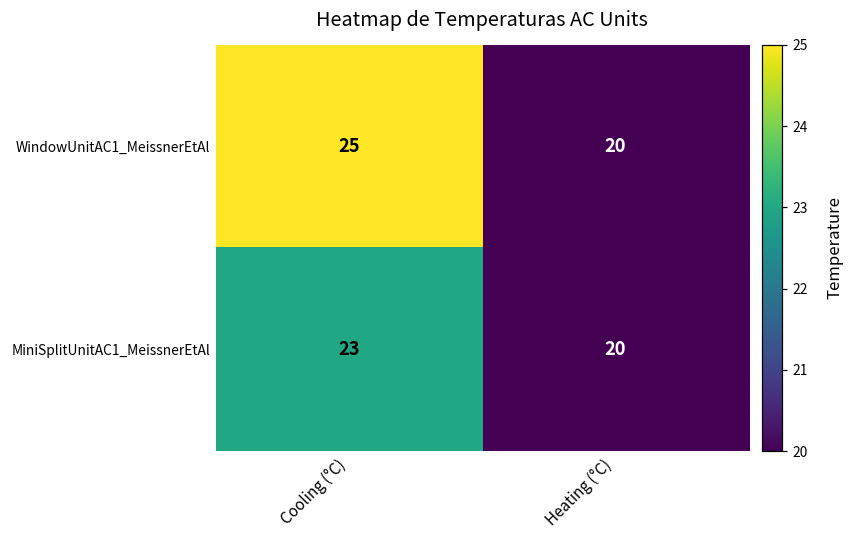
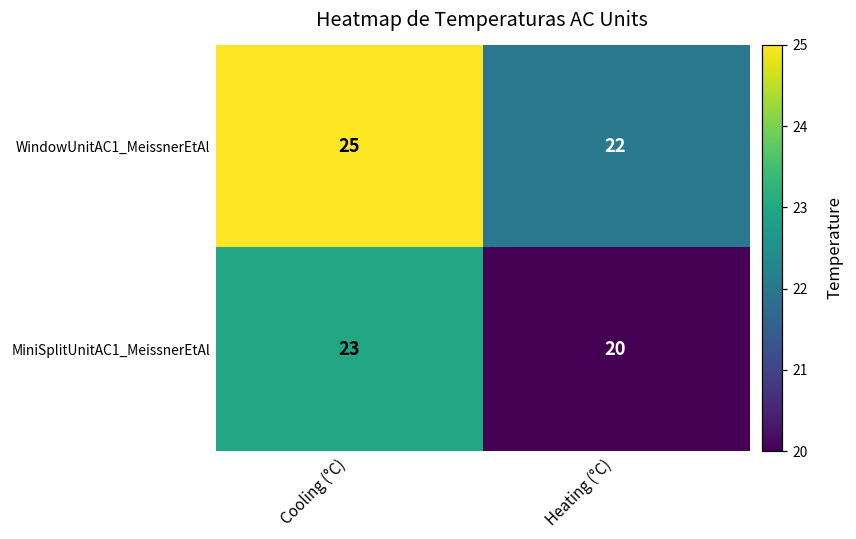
WindowUnitAC1_MeissnerEtAl, Heating (°C): 20 -> 22
